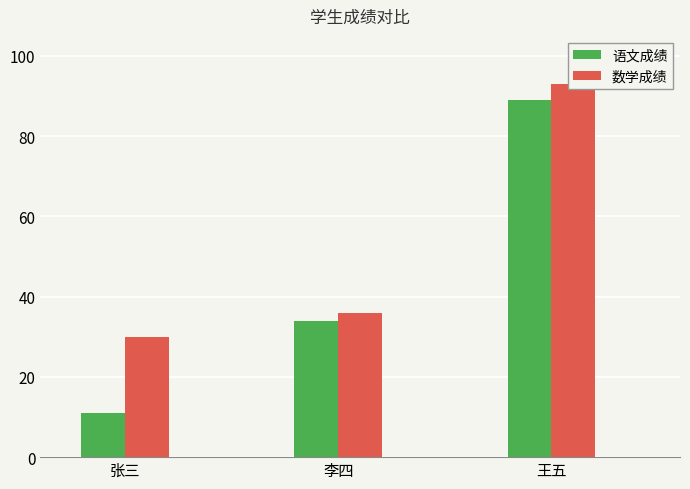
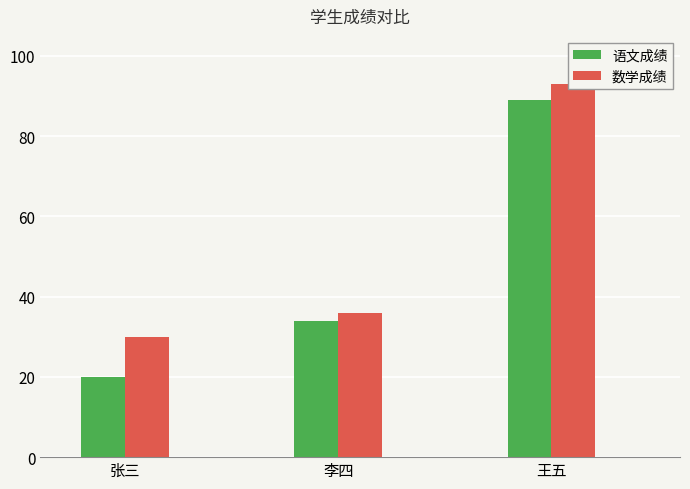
语文成绩, 张三: 11 -> 20
